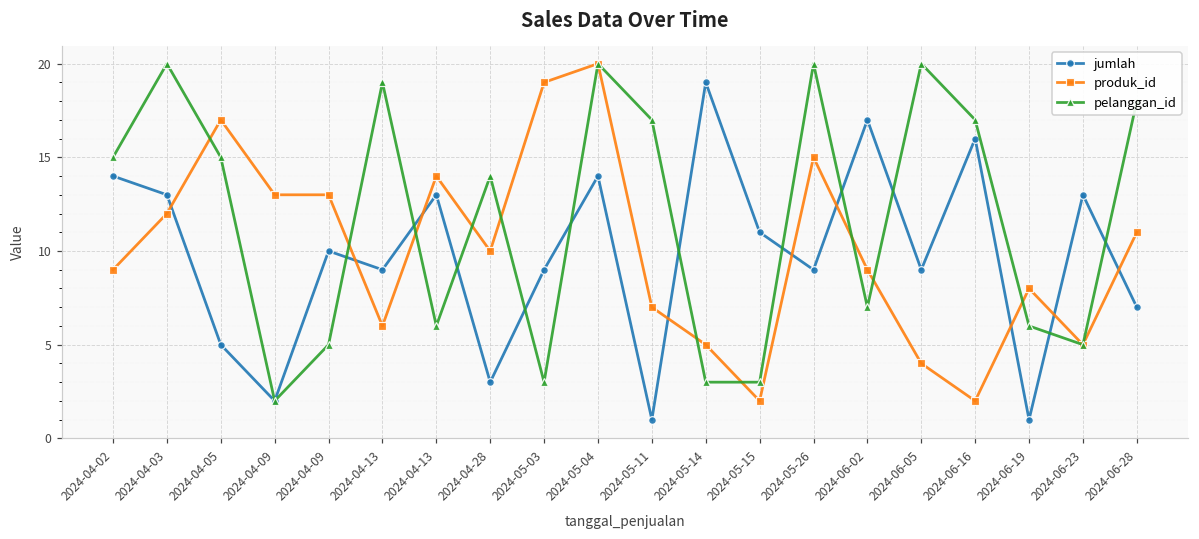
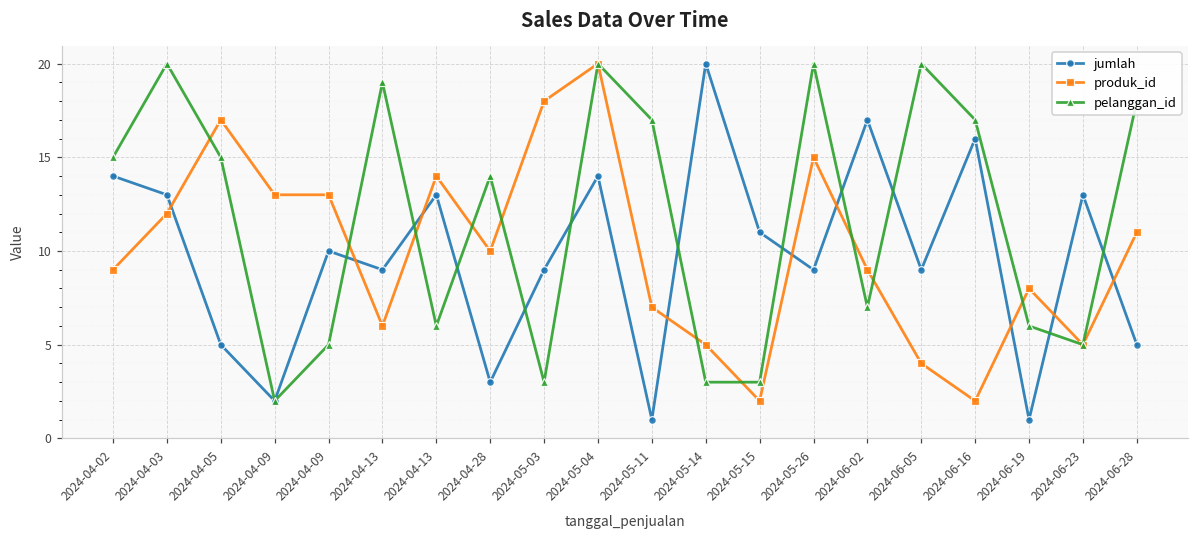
produk_id, 2024-05-03: 19 -> 18
jumlah, 2024-05-14: 19 -> 20
jumlah, 2024-06-28: 7 -> 5
